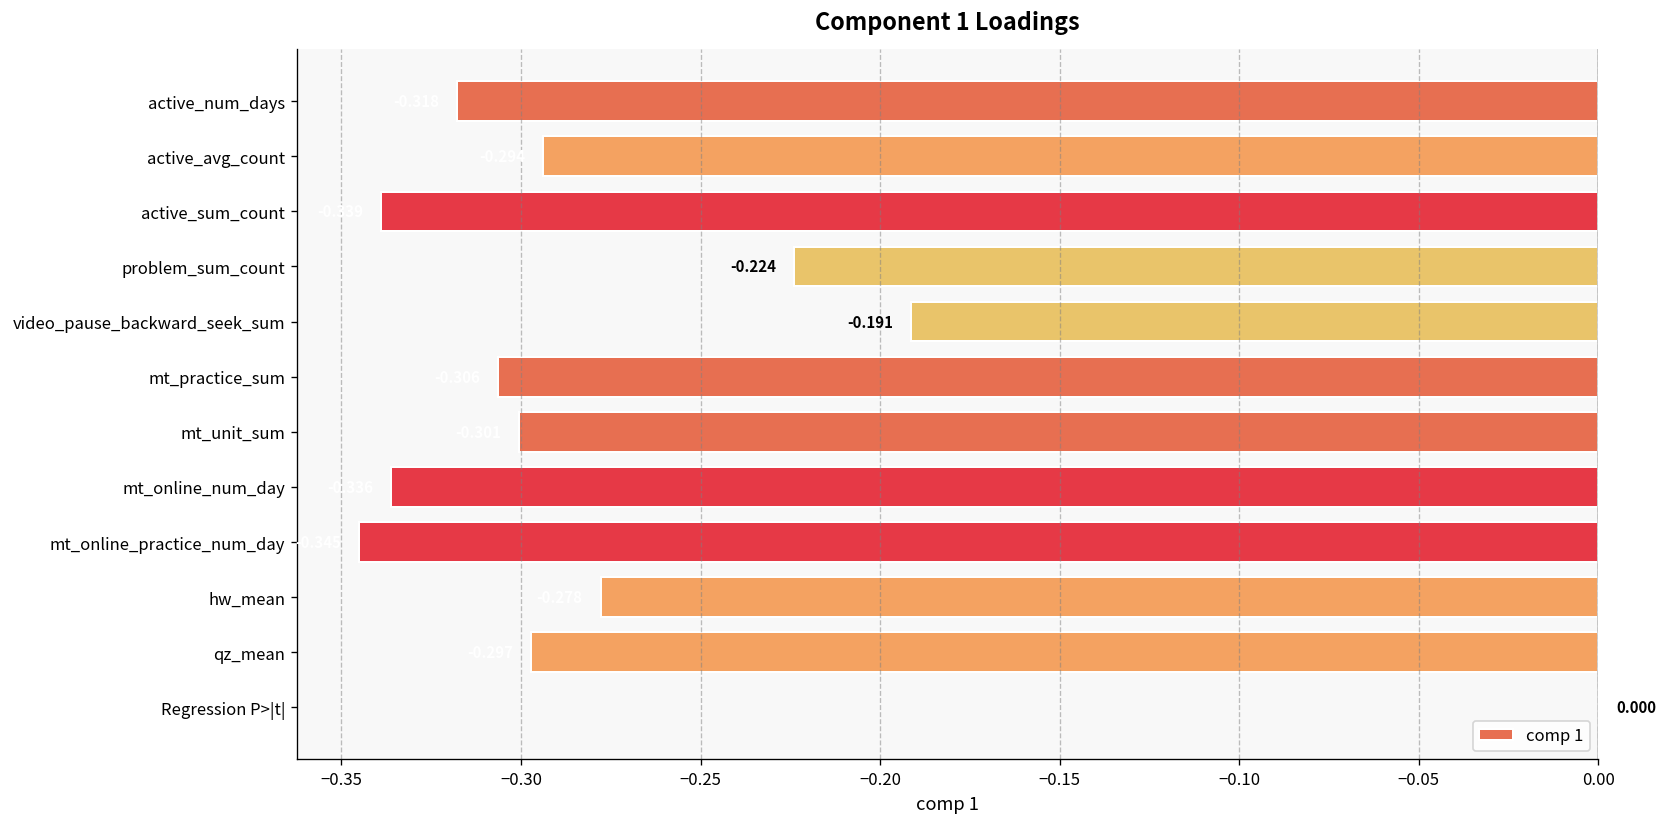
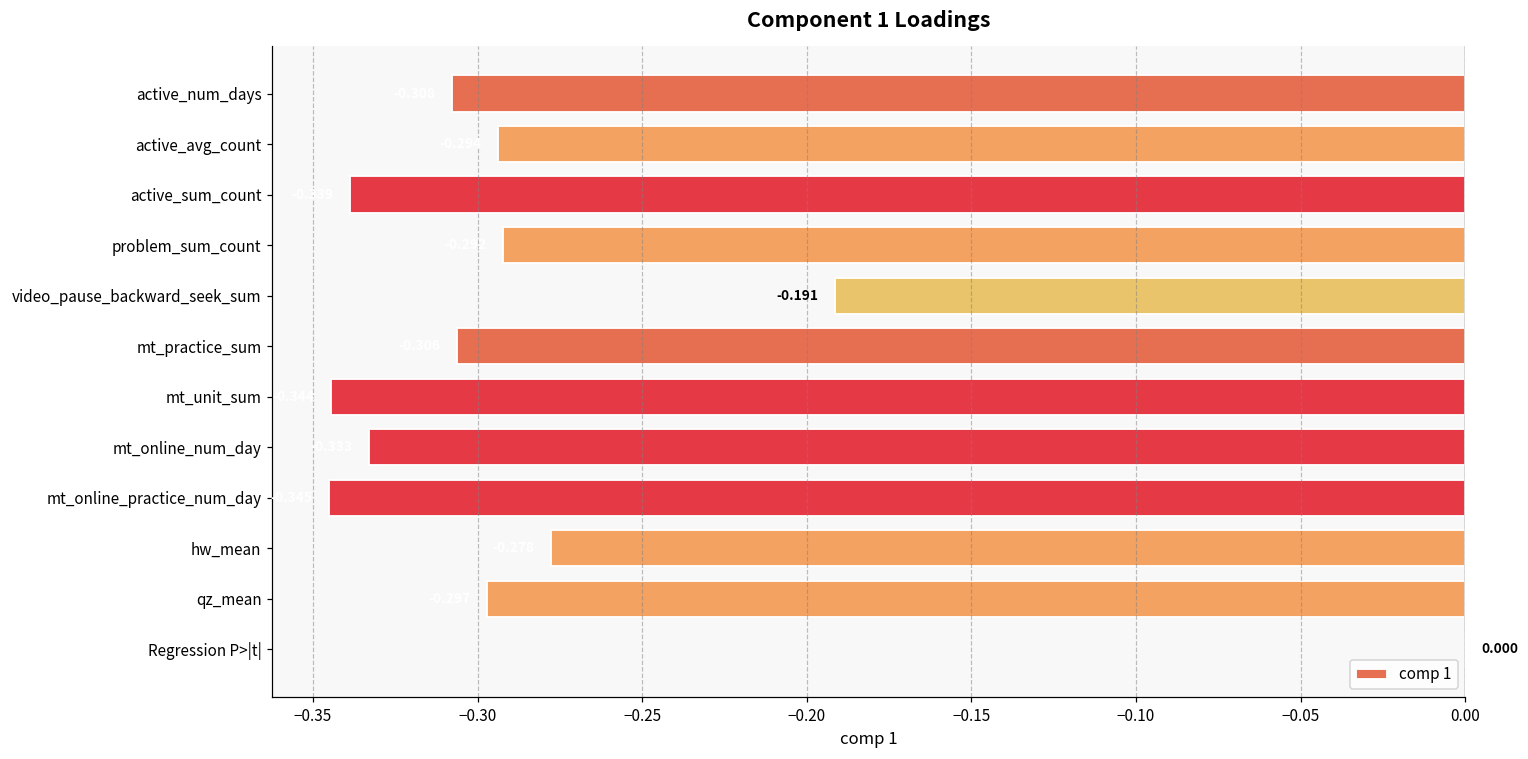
active_num_days: -0.318 -> -0.308
problem_sum_count: -0.224 -> -0.292
mt_unit_sum: -0.301 -> -0.344
mt_online_num_day: -0.336 -> -0.333
